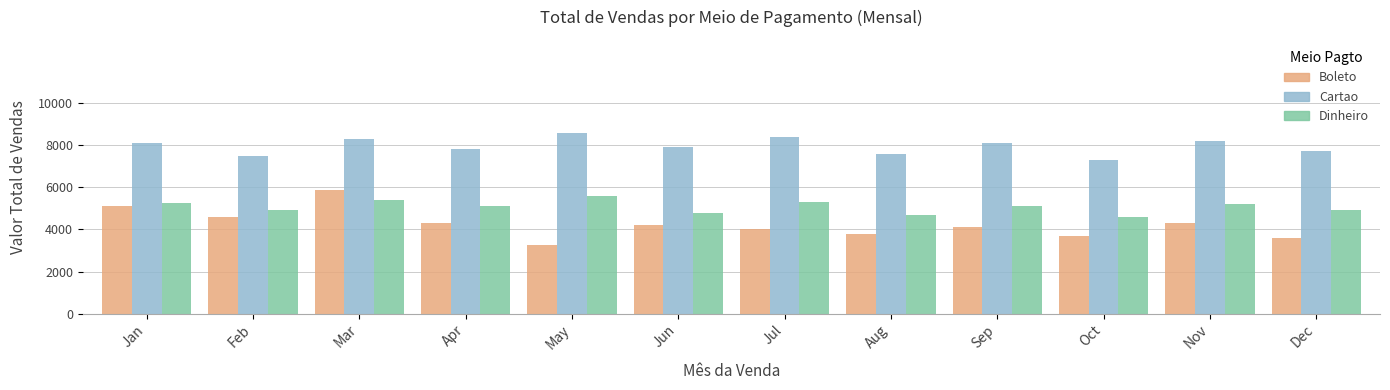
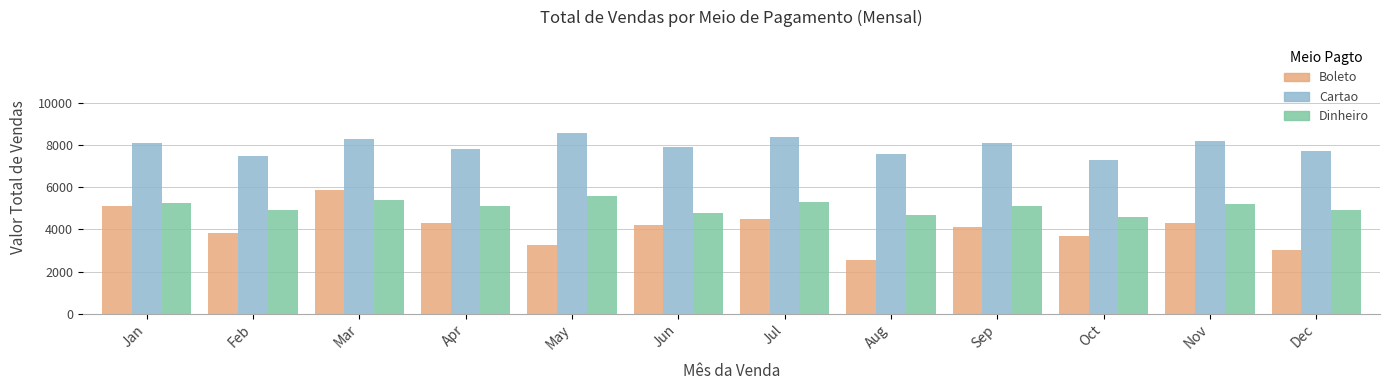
Boleto, Feb: 4600 -> 3800
Boleto, Jul: 4000 -> 4500
Boleto, Aug: 3800 -> 2500
Boleto, Dec: 3600 -> 3000
